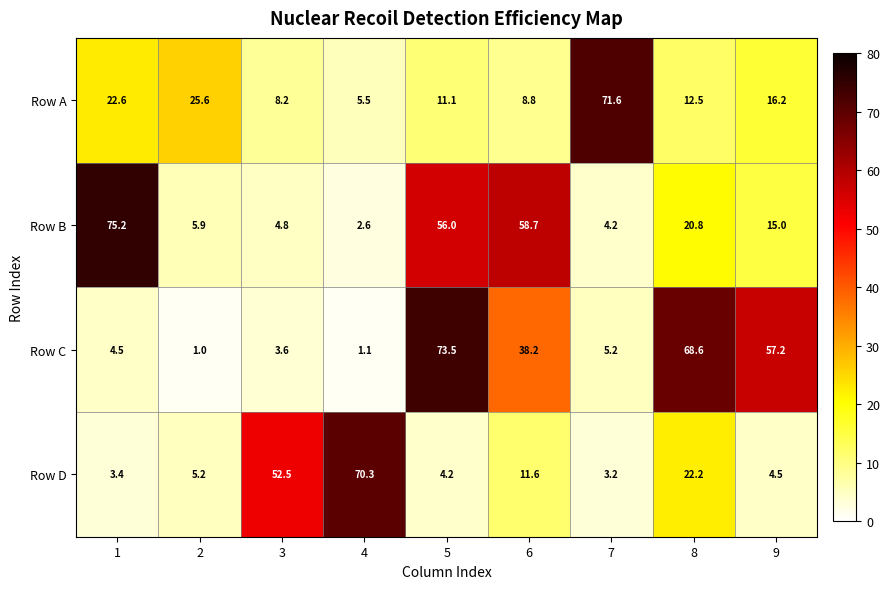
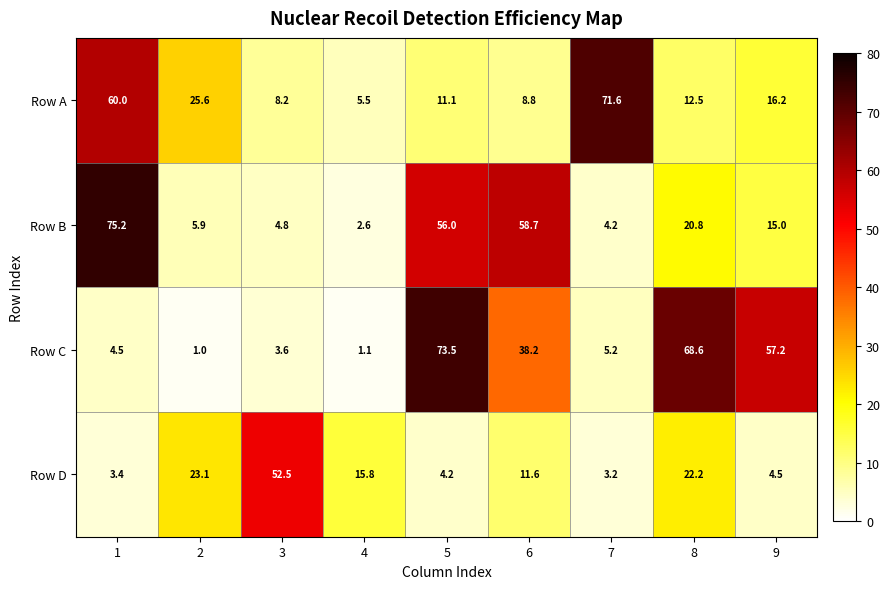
Row A, 1: 22.6 -> 60.0
Row D, 2: 5.2 -> 23.1
Row D, 4: 70.3 -> 15.8
